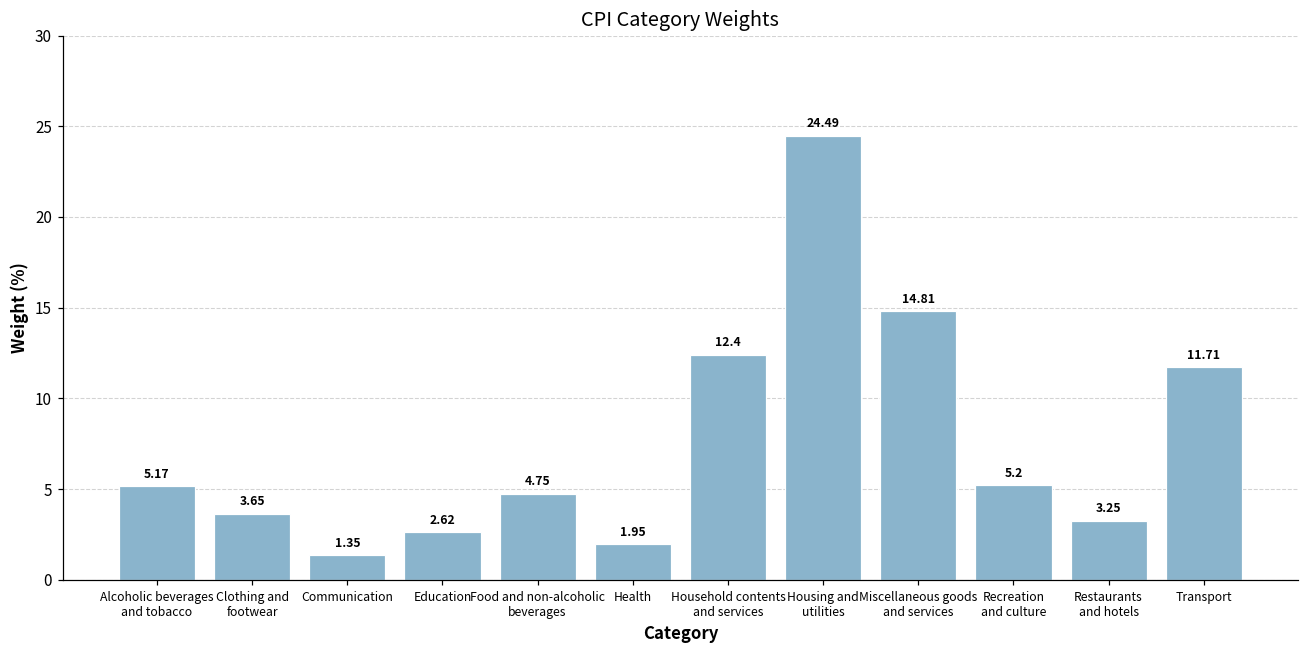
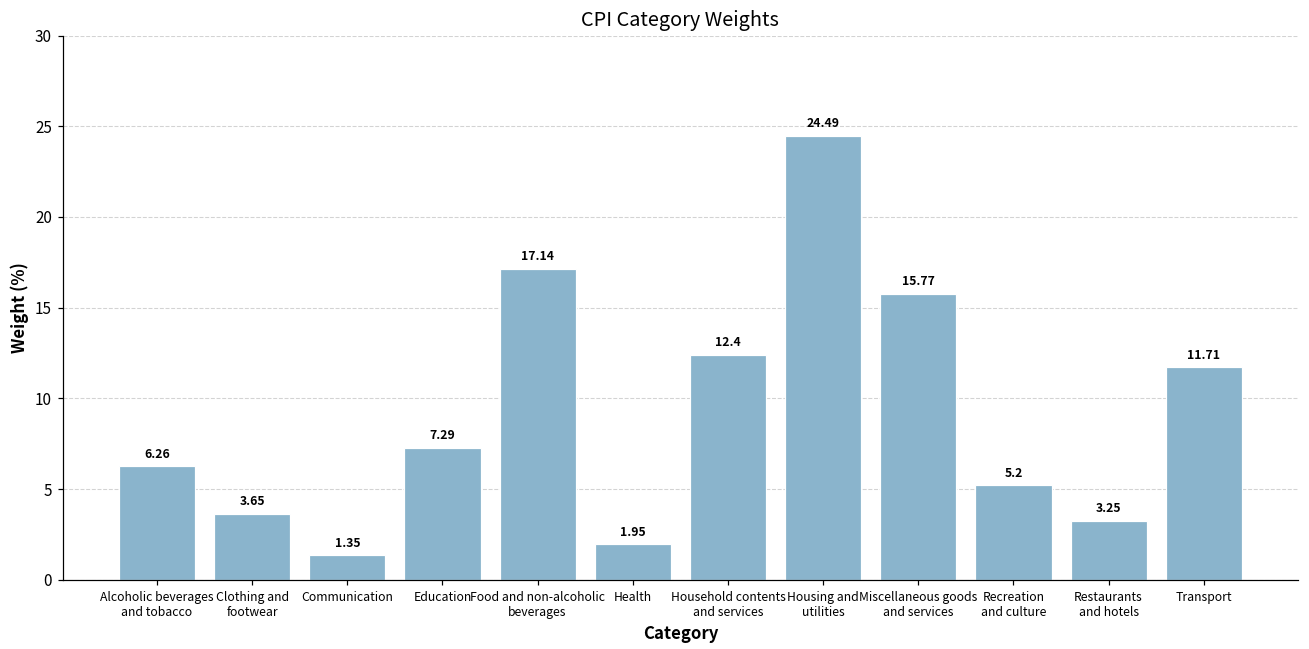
Alcoholic beverages and tobacco: 5.17 -> 6.26
Education: 2.62 -> 7.29
Food and non-alcoholic beverages: 4.75 -> 17.14
Miscellaneous goods and services: 14.81 -> 15.77
